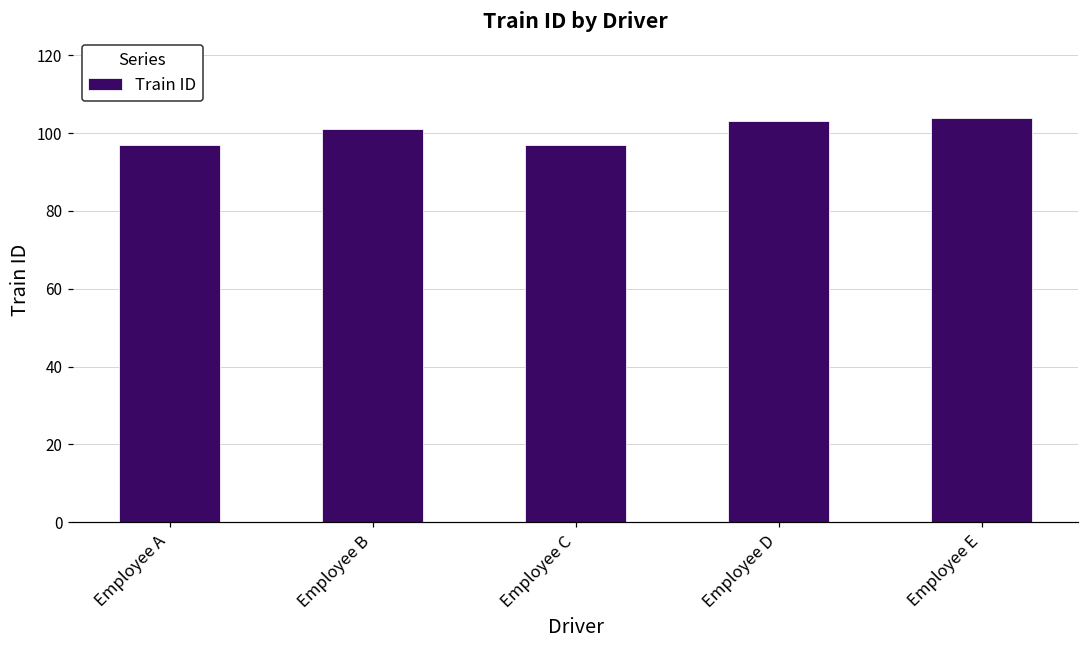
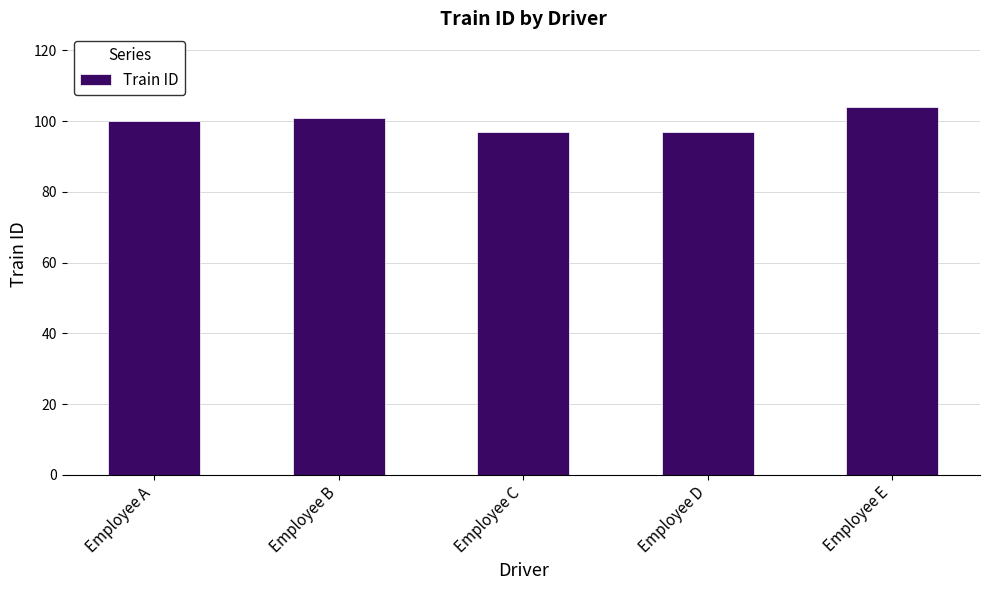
Employee A: 97 -> 100
Employee D: 103 -> 97
